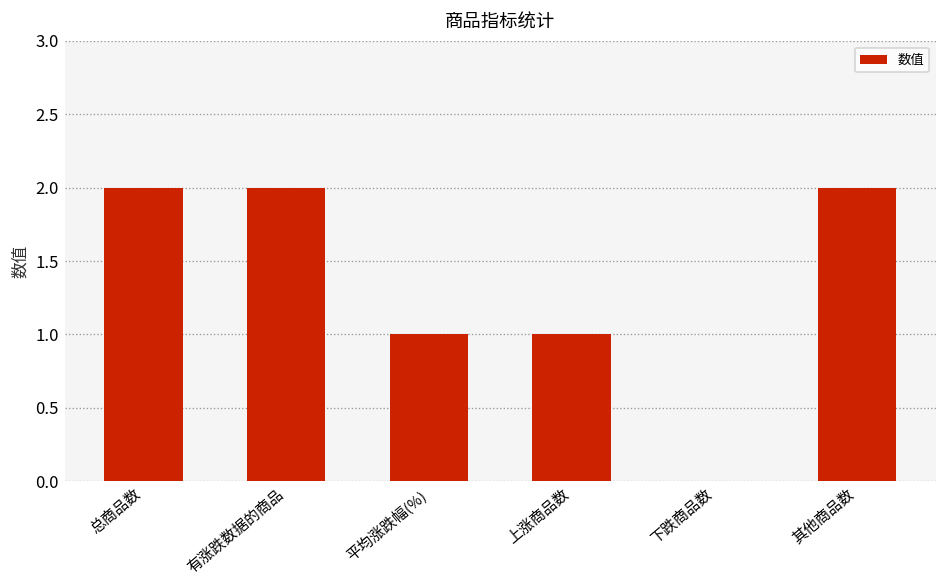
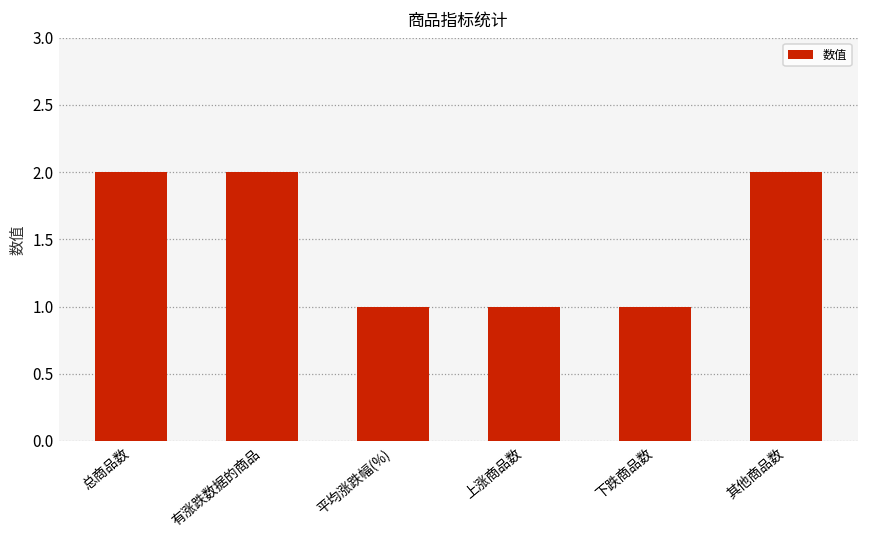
下跌商品数: 0 -> 1
